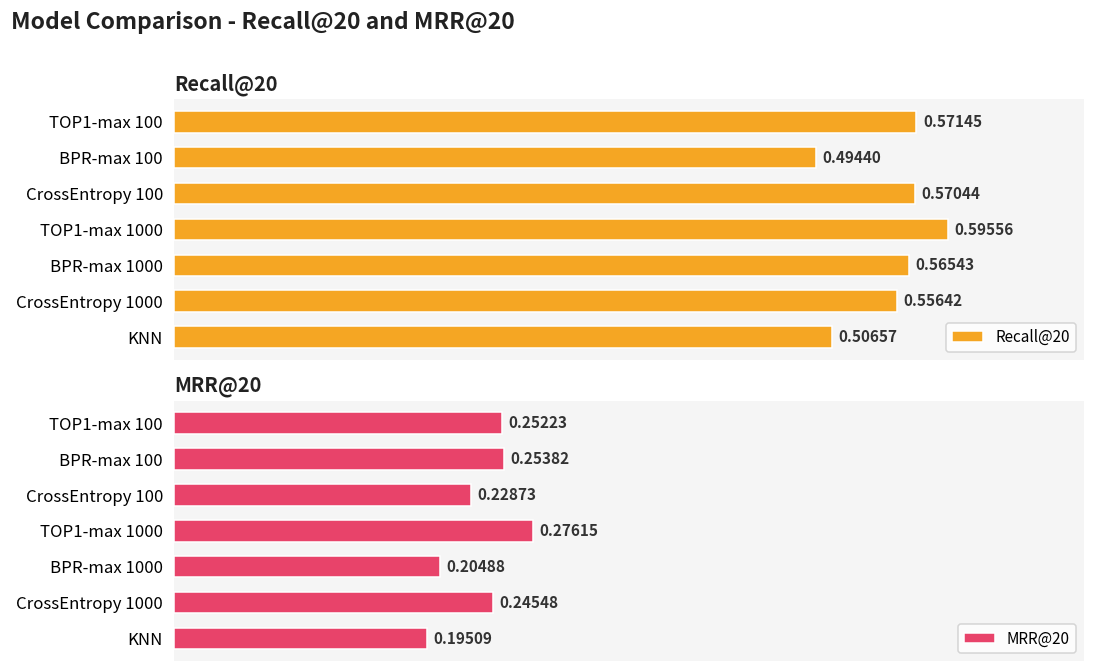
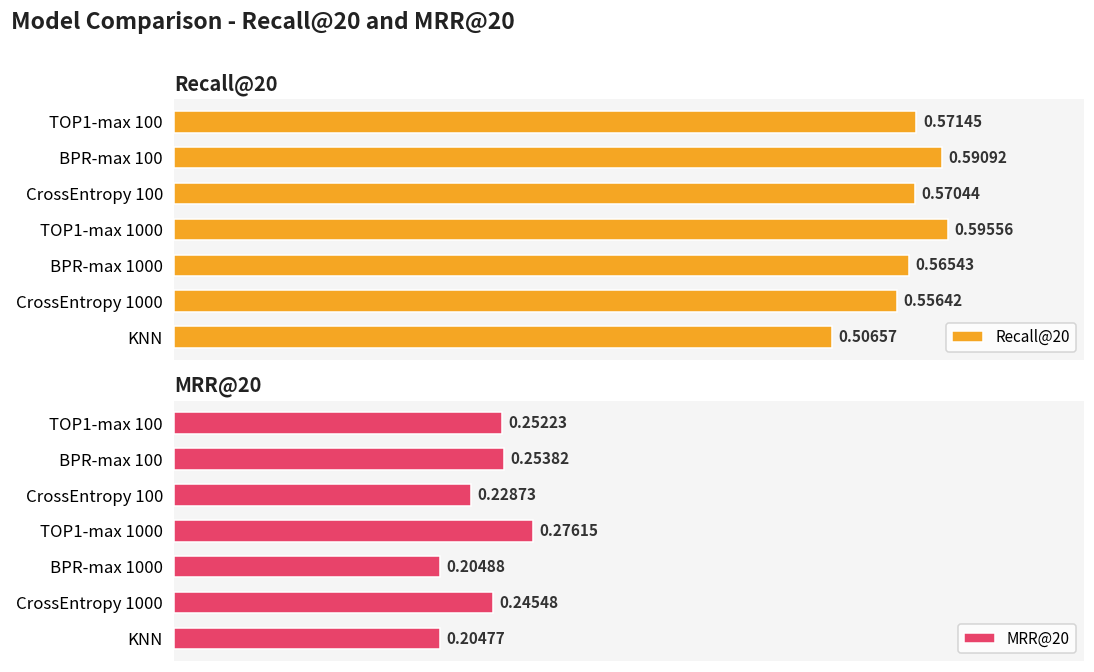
Recall@20, BPR-max 100: 0.49440 -> 0.59092
MRR@20, KNN: 0.19509 -> 0.20477
